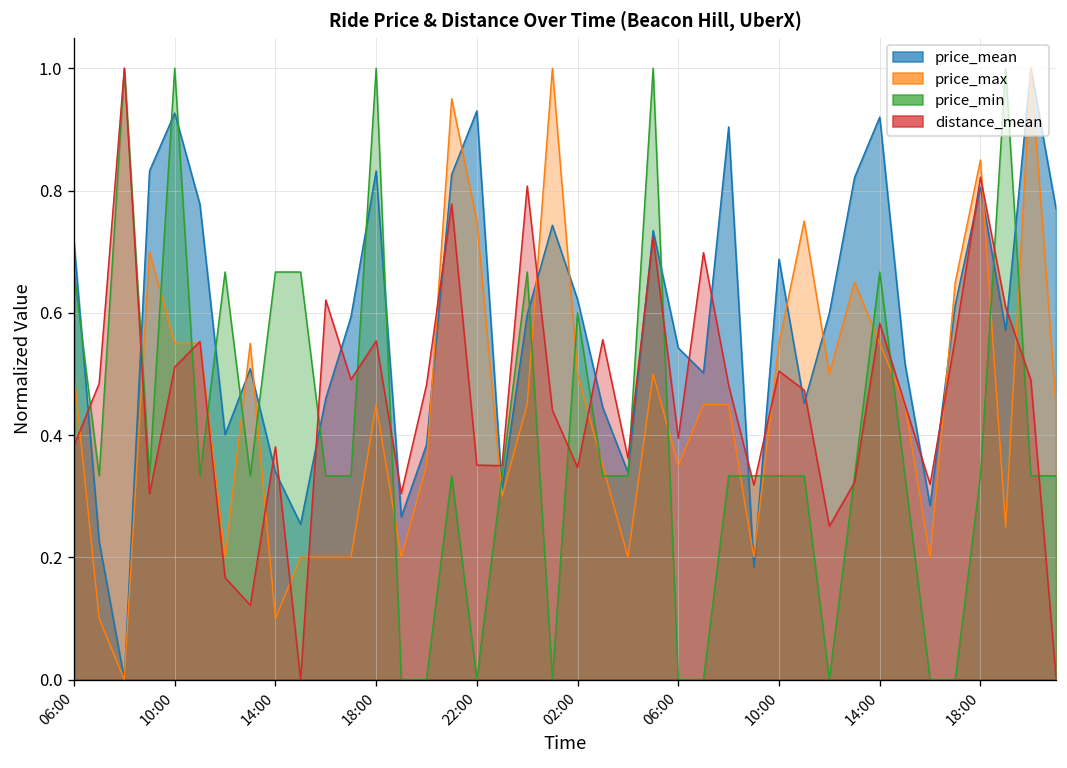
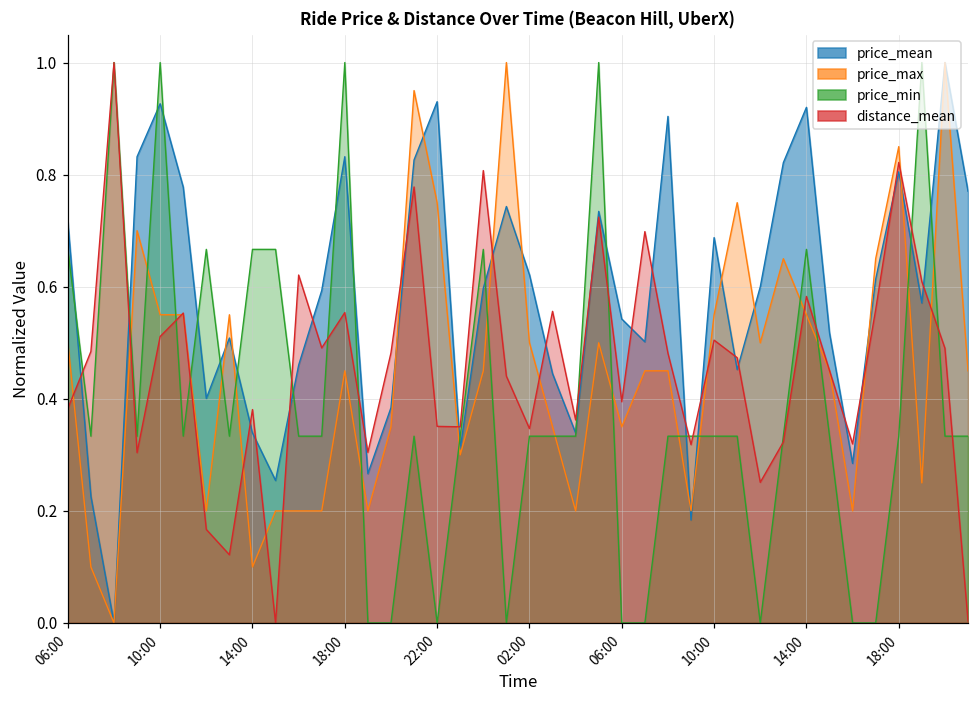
price_min, 02:00: 0.60 -> 0.33
